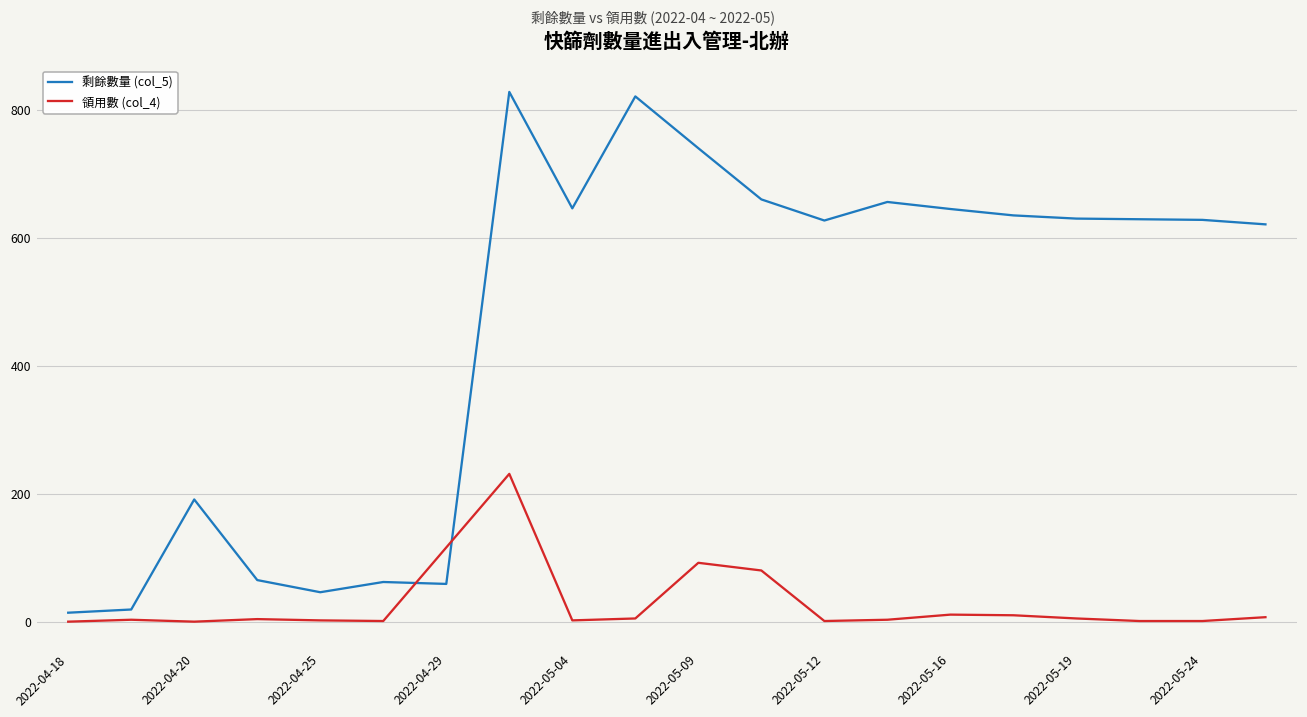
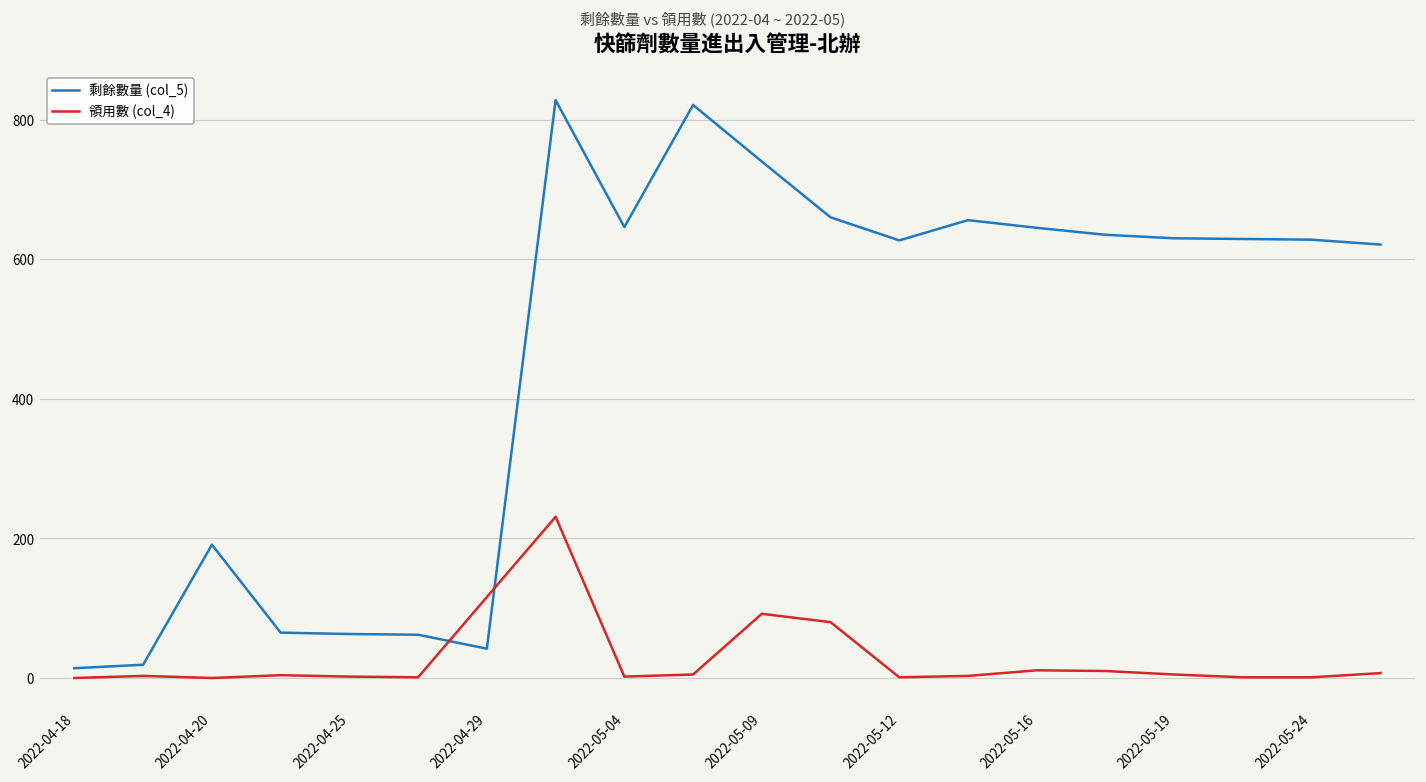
剩餘數量 (col_5), 2022-04-25: 50 -> 60
剩餘數量 (col_5), 2022-04-29: 60 -> 40
